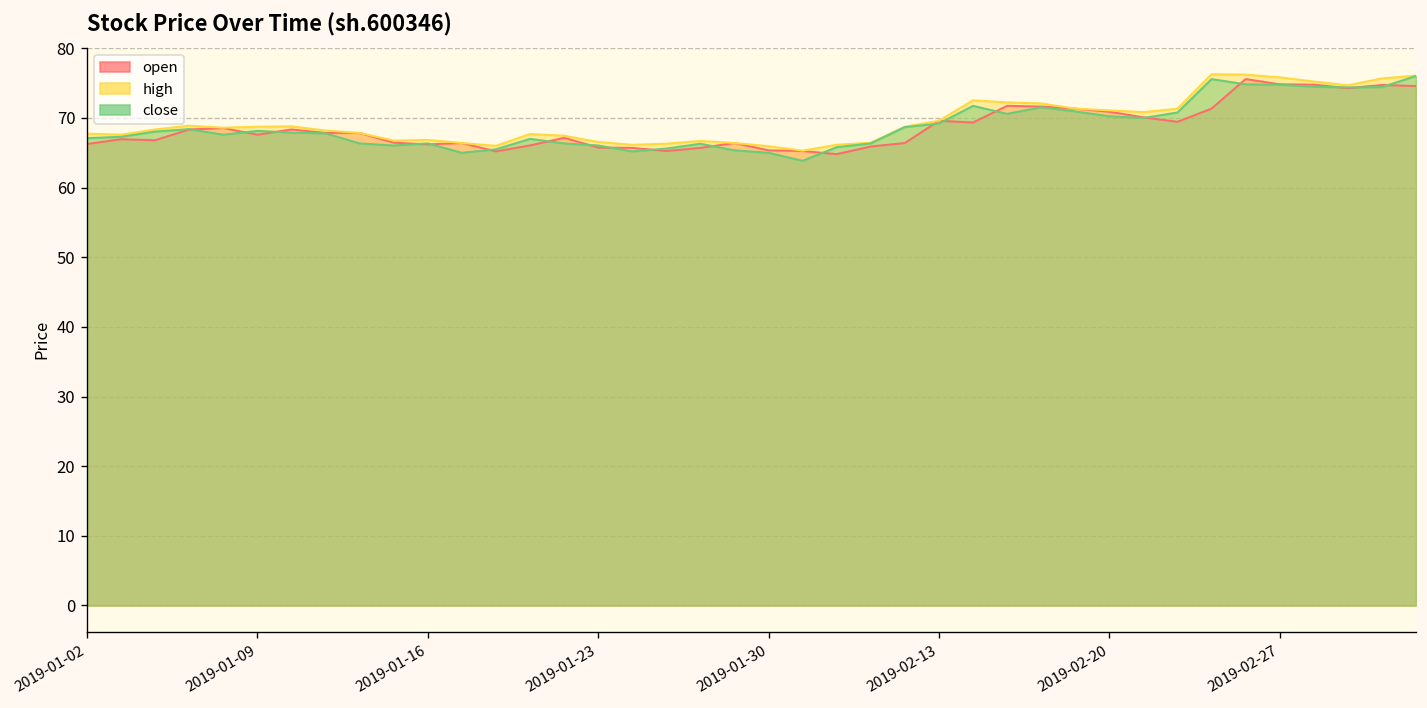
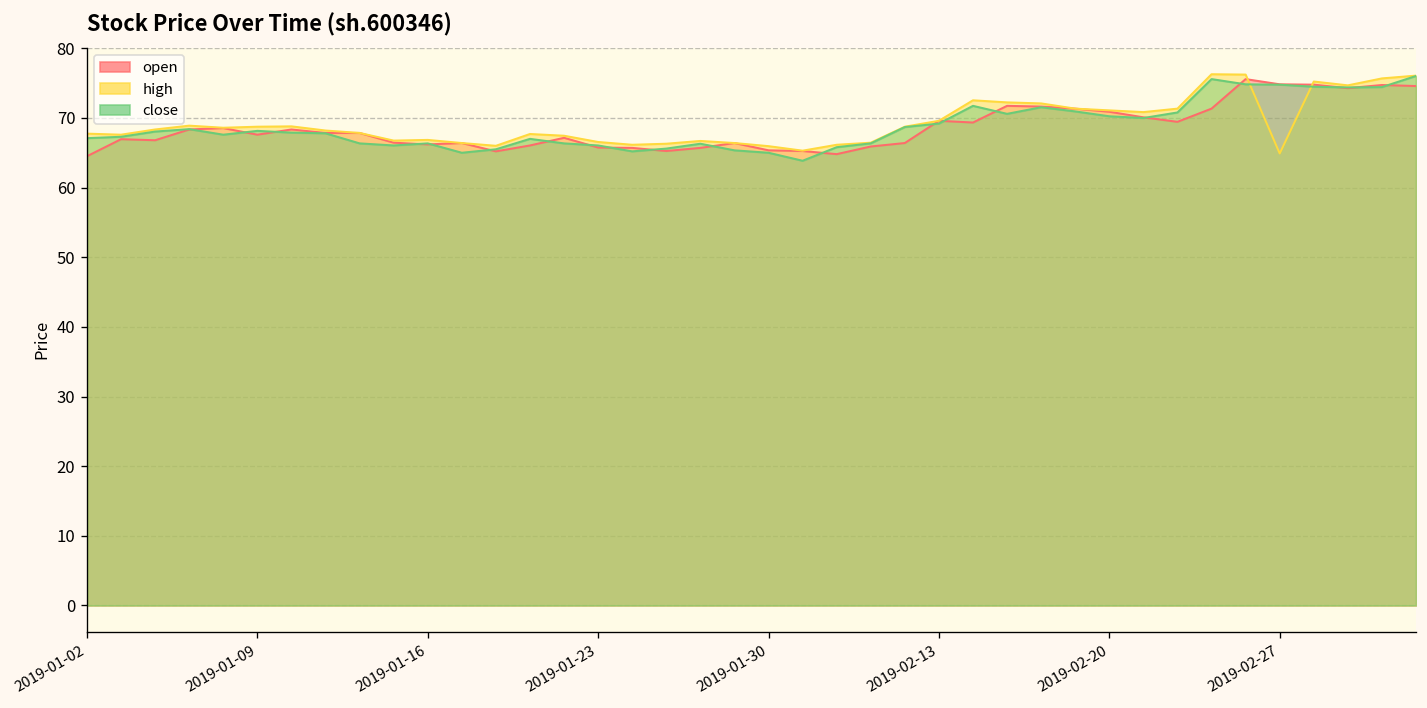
open, 2019-01-02: 66 -> 65
high, 2019-02-27: 76 -> 65
